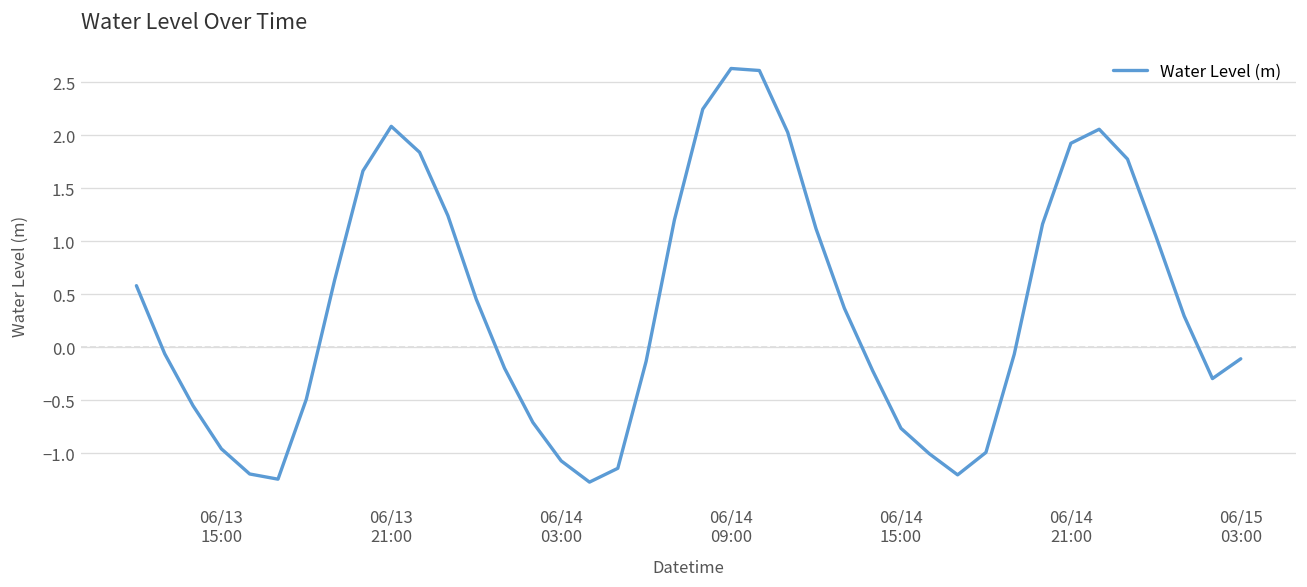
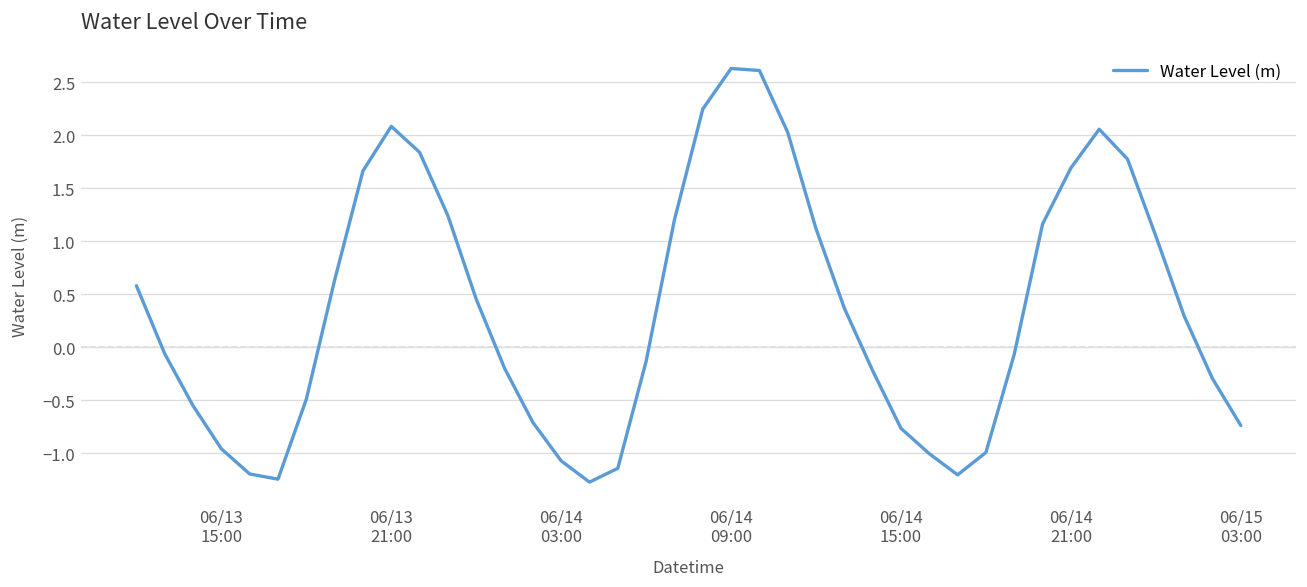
06/14 21:00: 1.9 -> 1.7
06/15 03:00: -0.1 -> -0.7
